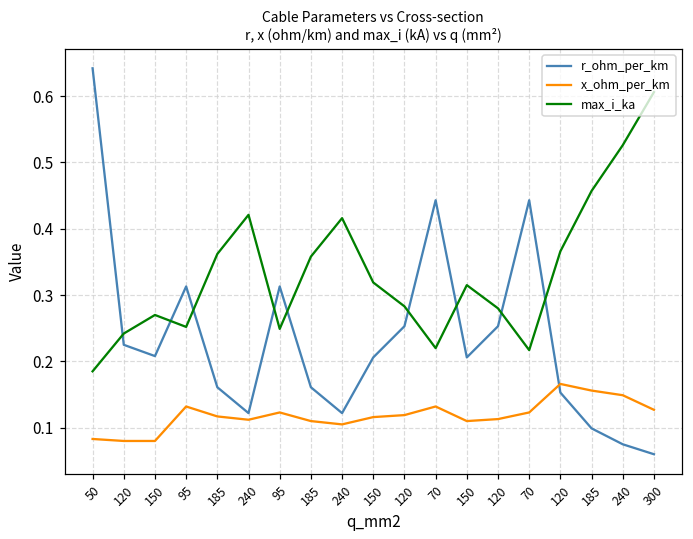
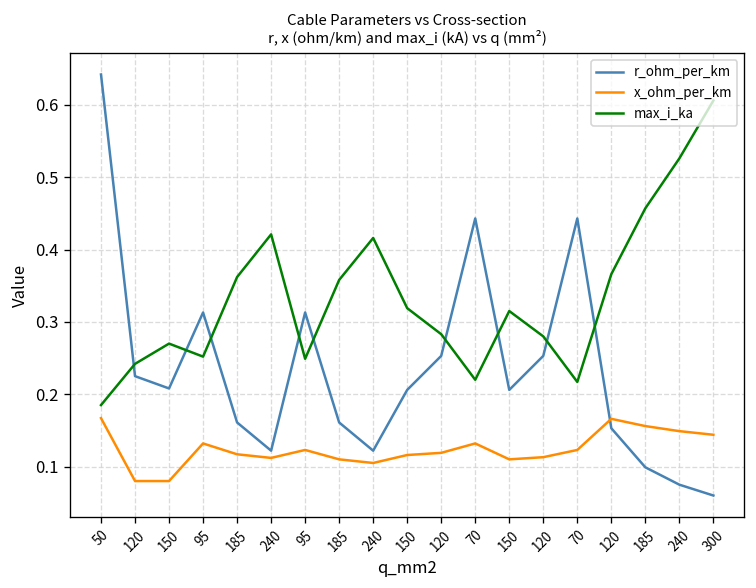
x_ohm_per_km, 50: 0.08 -> 0.17
x_ohm_per_km, 300: 0.13 -> 0.14
